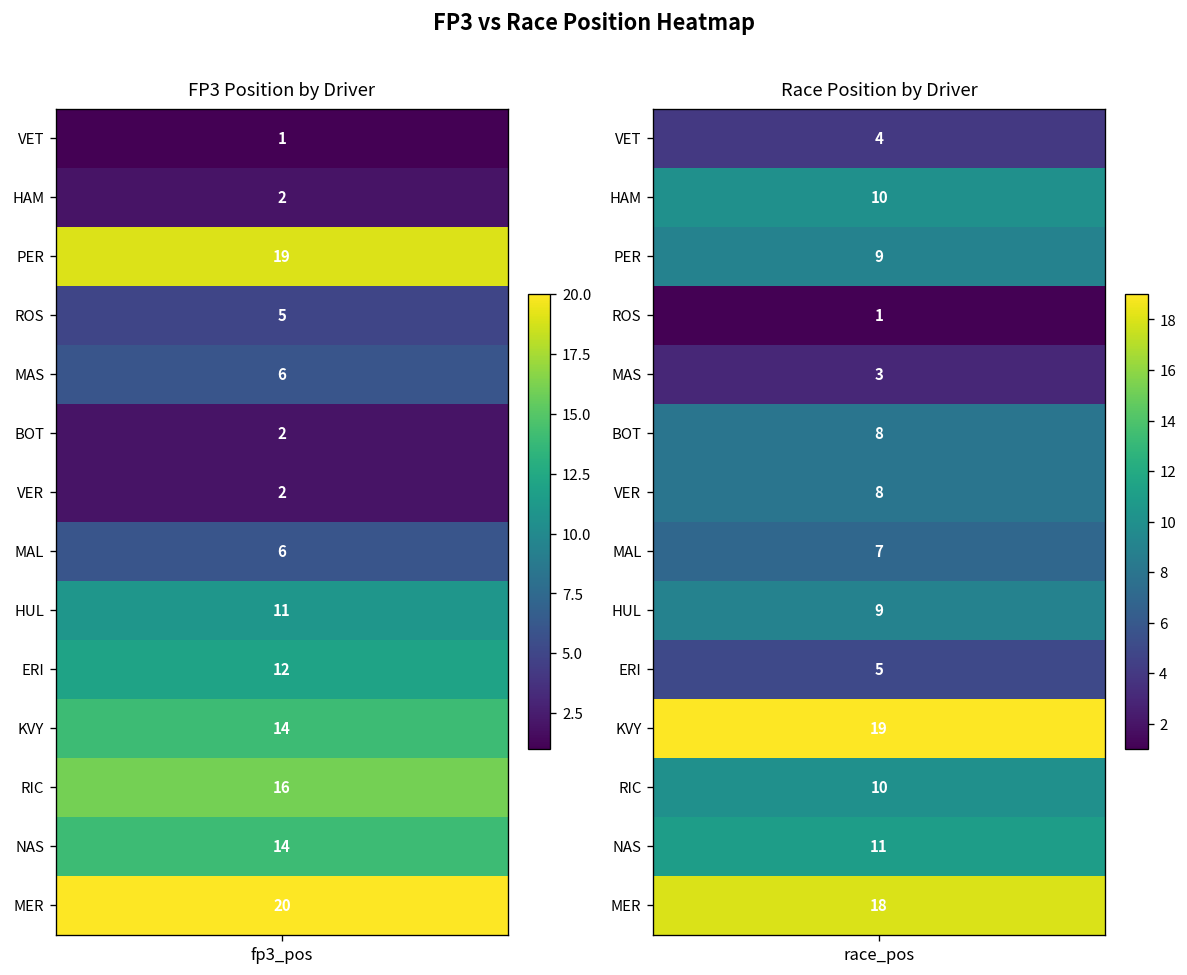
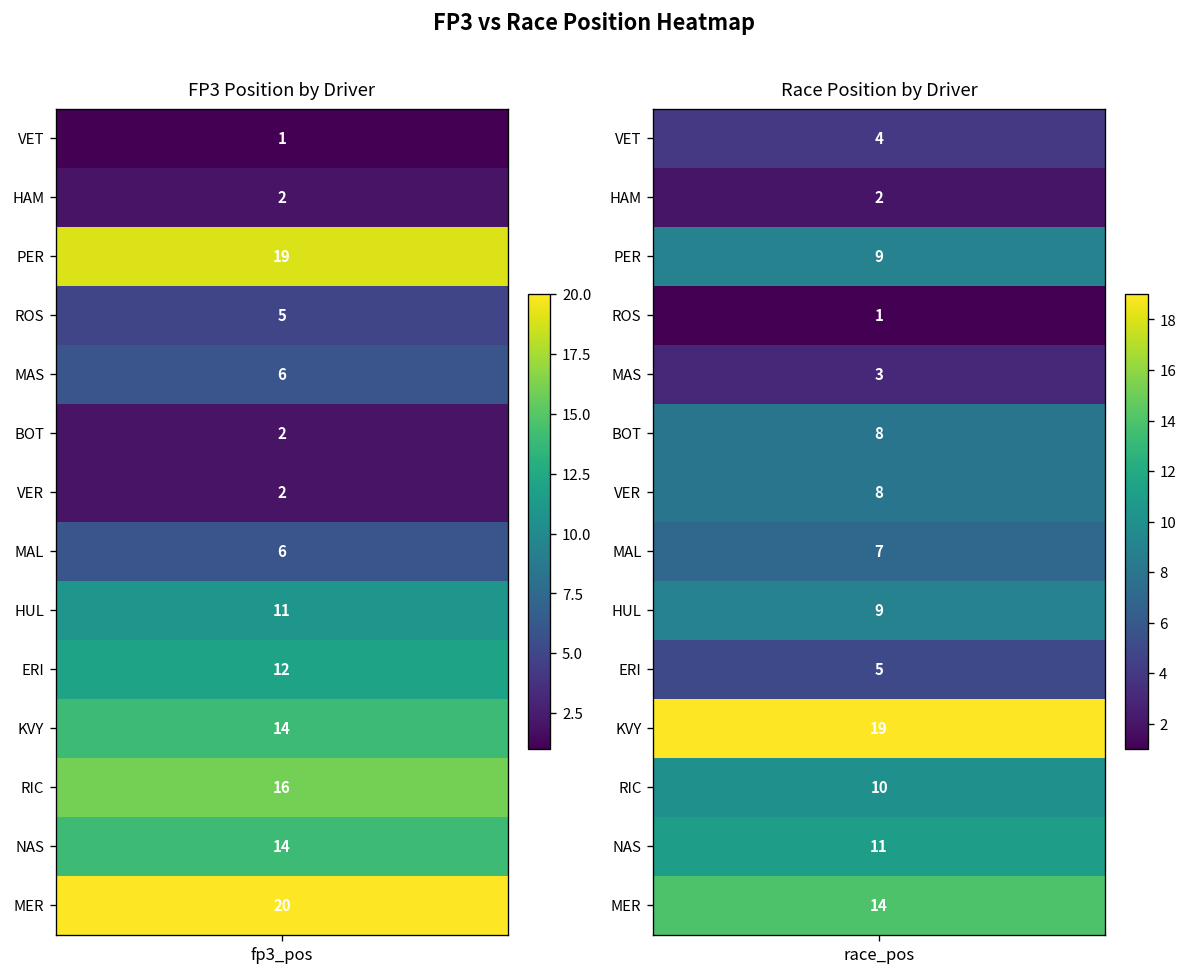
Race Position by Driver, HAM, race_pos: 10 -> 2
Race Position by Driver, MER, race_pos: 18 -> 14
